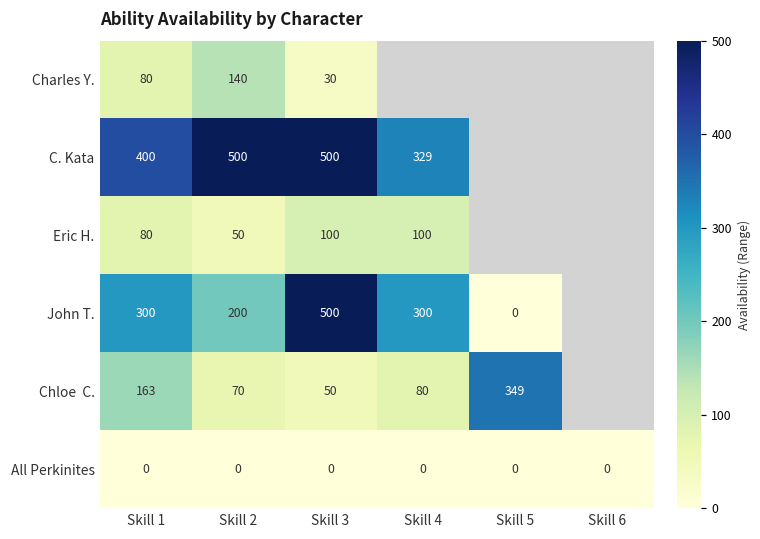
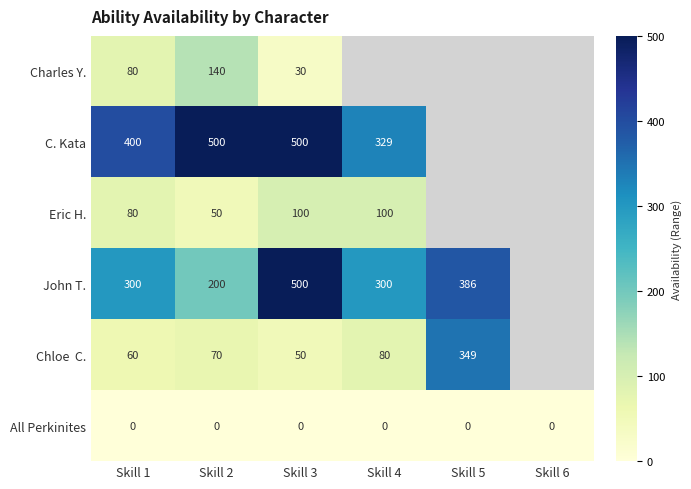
John T., Skill 5: 0 -> 386
Chloe C., Skill 1: 163 -> 60
